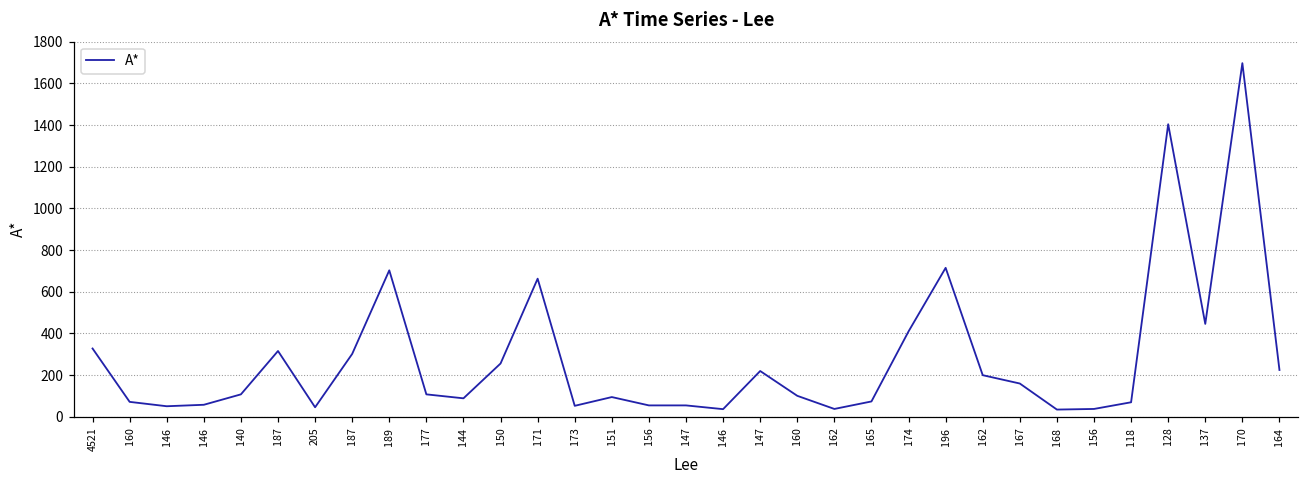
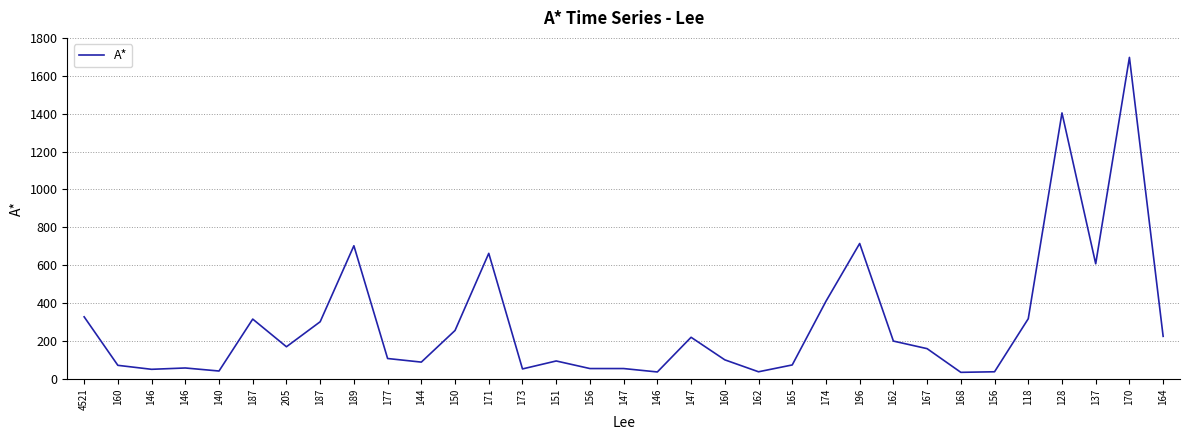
140: 110 -> 40
205: 50 -> 170
118: 70 -> 320
137: 450 -> 610
